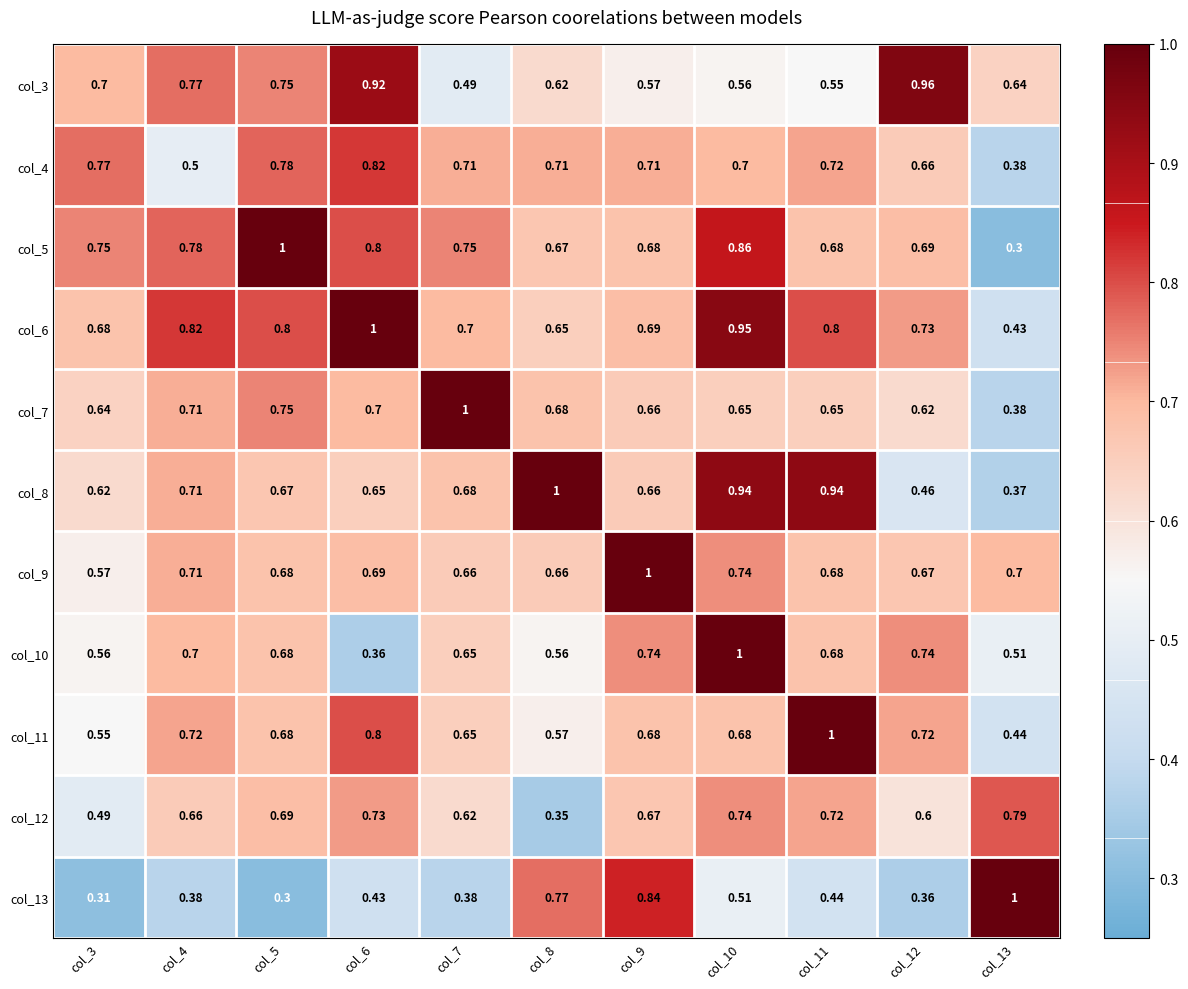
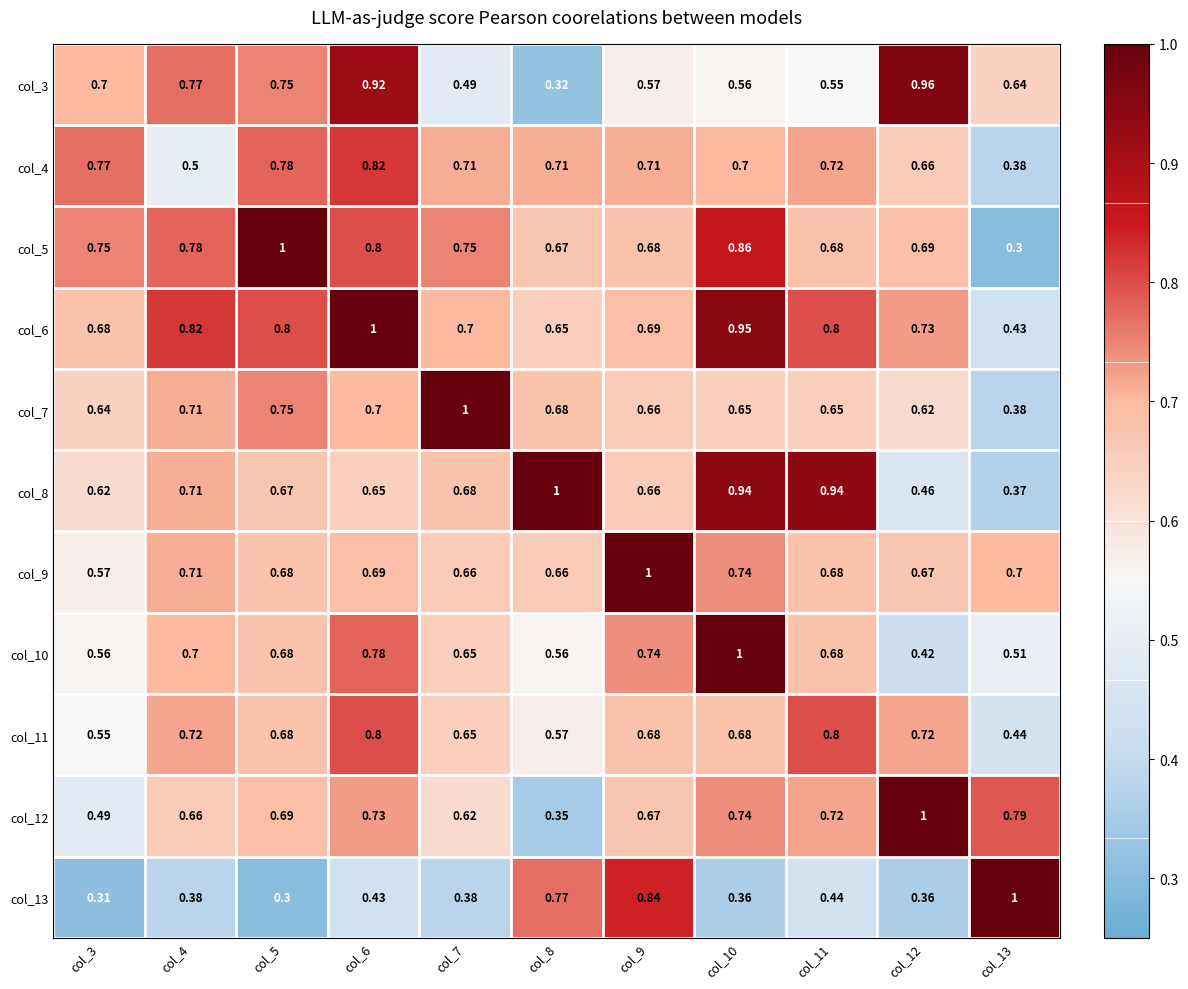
col_3, col_8: 0.62 -> 0.32
col_10, col_6: 0.36 -> 0.78
col_10, col_12: 0.74 -> 0.42
col_11, col_11: 1 -> 0.8
col_12, col_12: 0.6 -> 1
col_13, col_10: 0.51 -> 0.36
